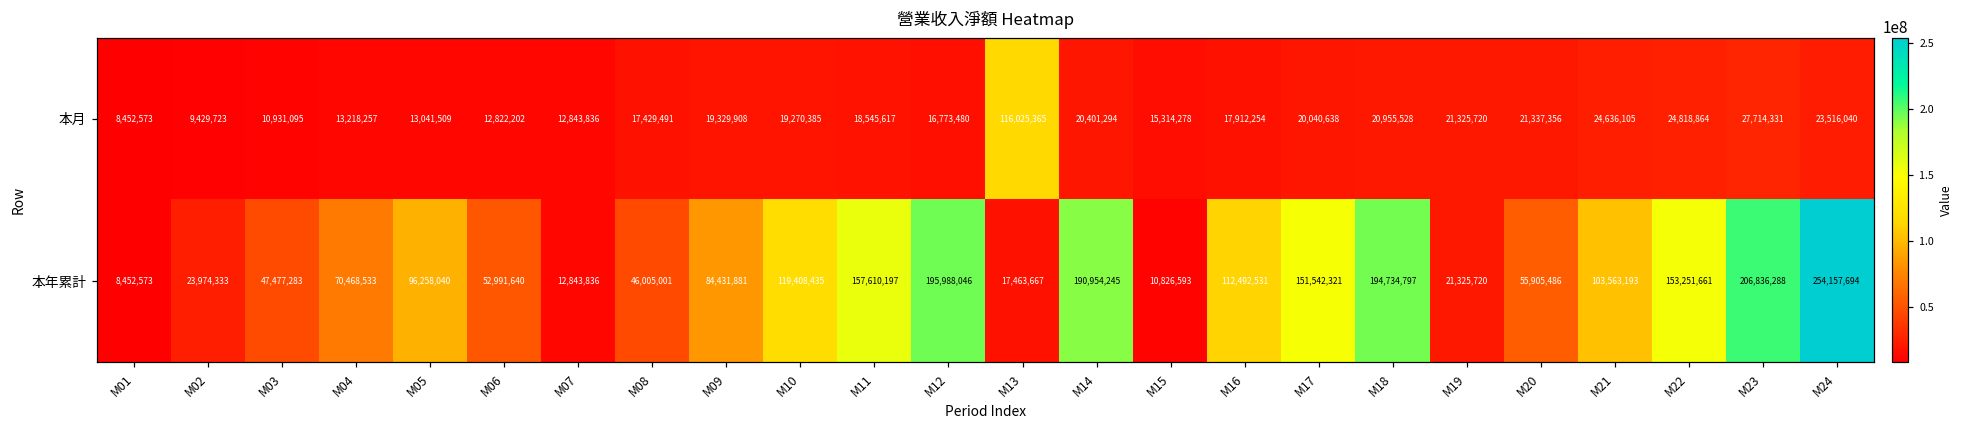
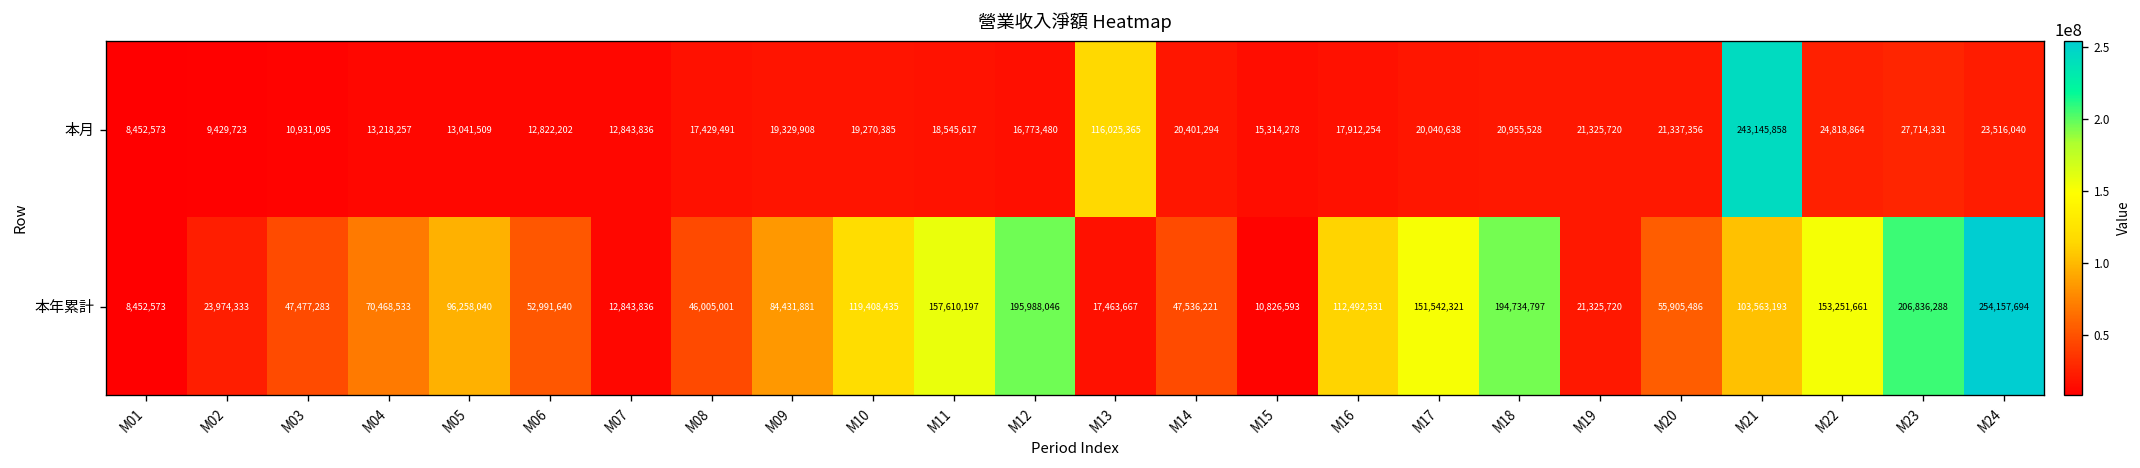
本月, M21: 24,636,105 -> 243,145,858
本年累計, M14: 190,954,245 -> 47,536,221
